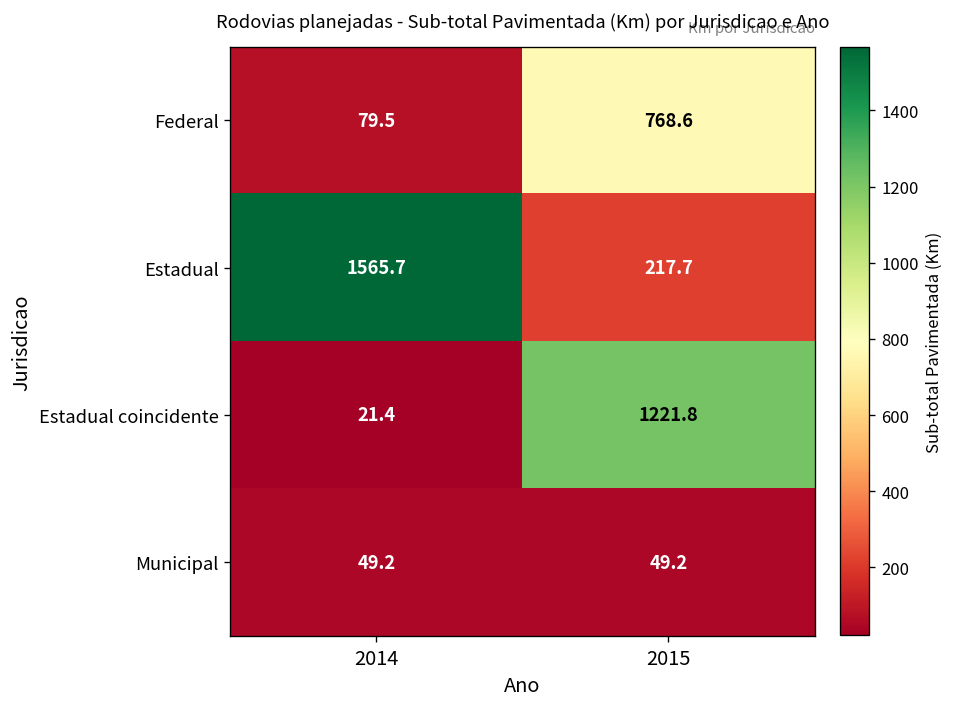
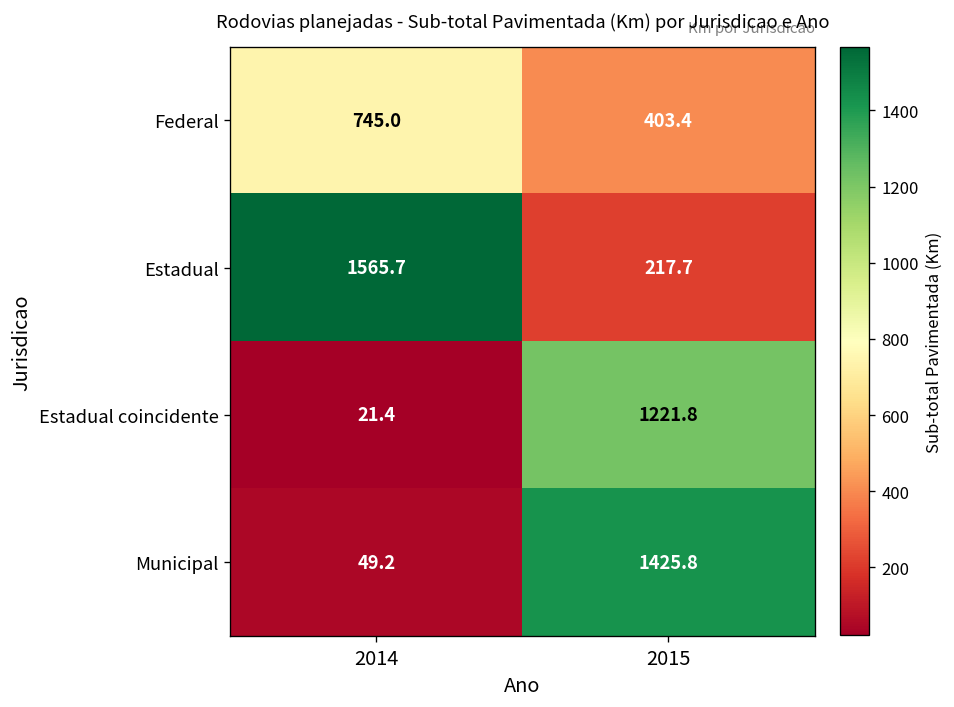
Federal, 2014: 79.5 -> 745.0
Federal, 2015: 768.6 -> 403.4
Municipal, 2015: 49.2 -> 1425.8
